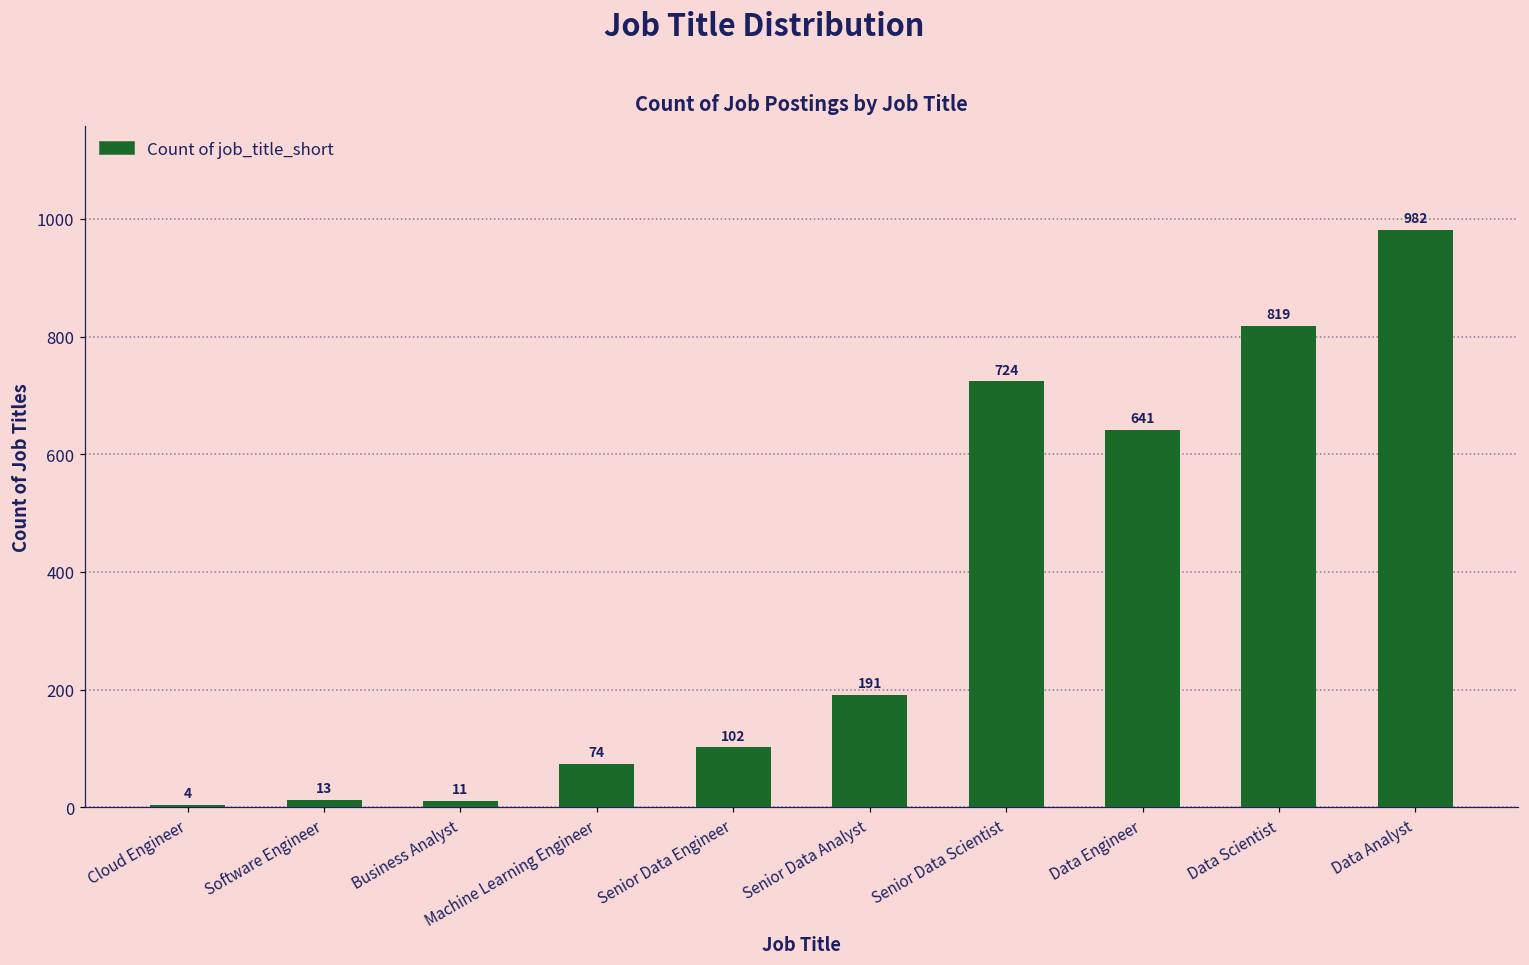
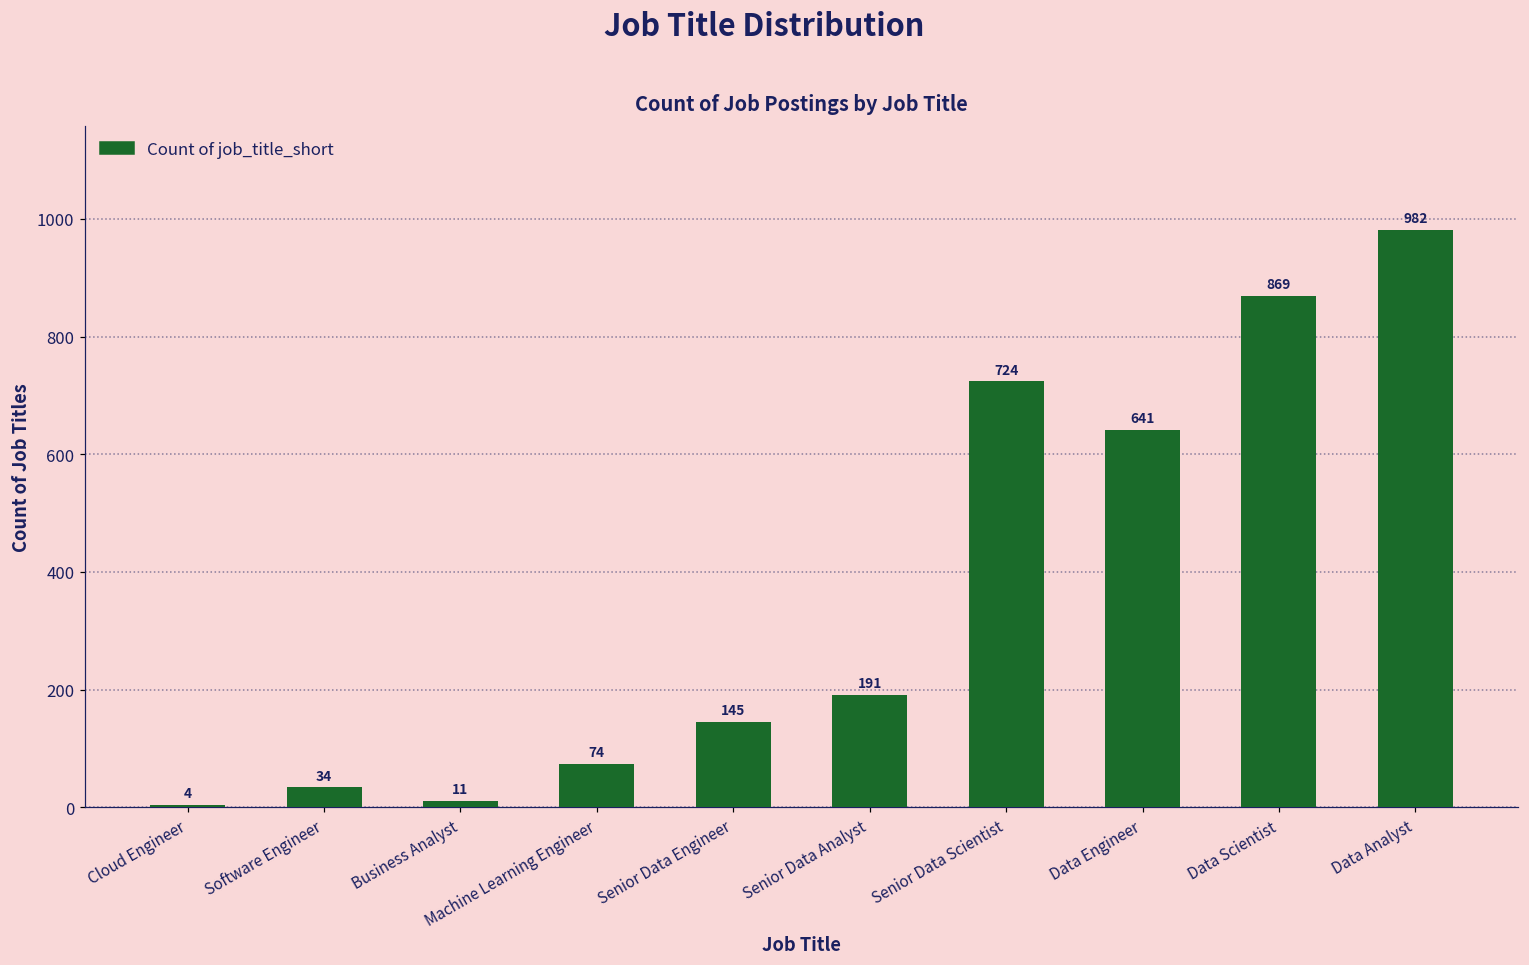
Software Engineer: 13 -> 34
Senior Data Engineer: 102 -> 145
Data Scientist: 819 -> 869
